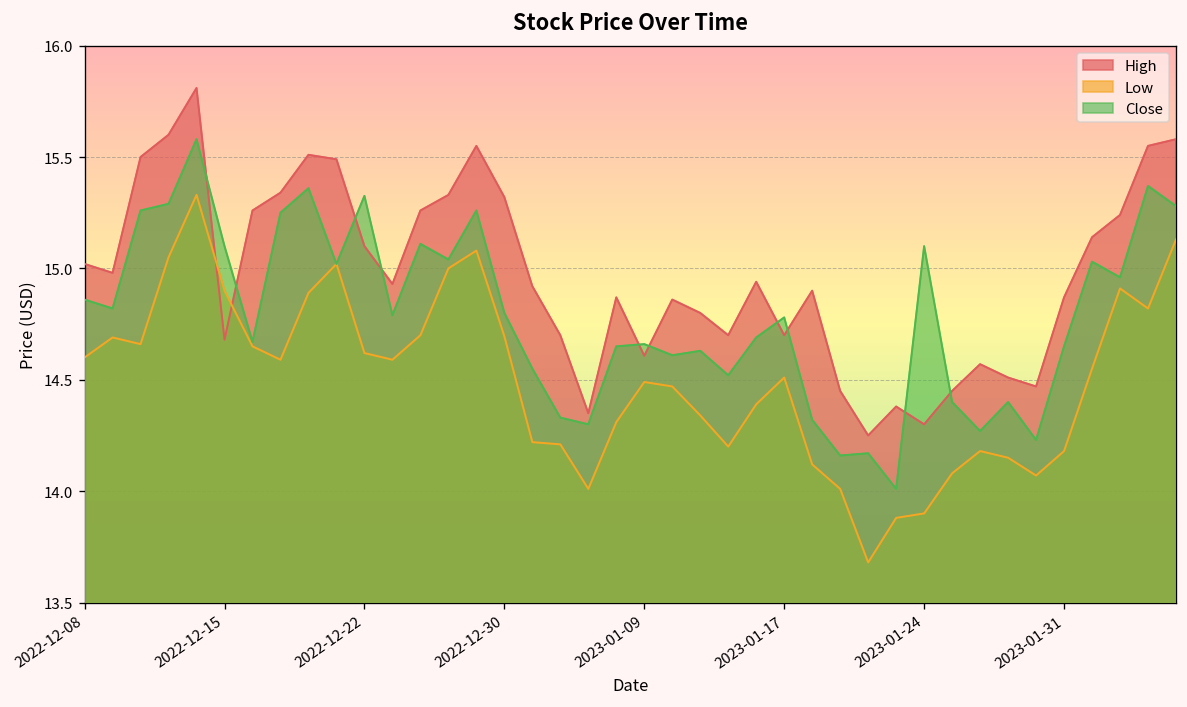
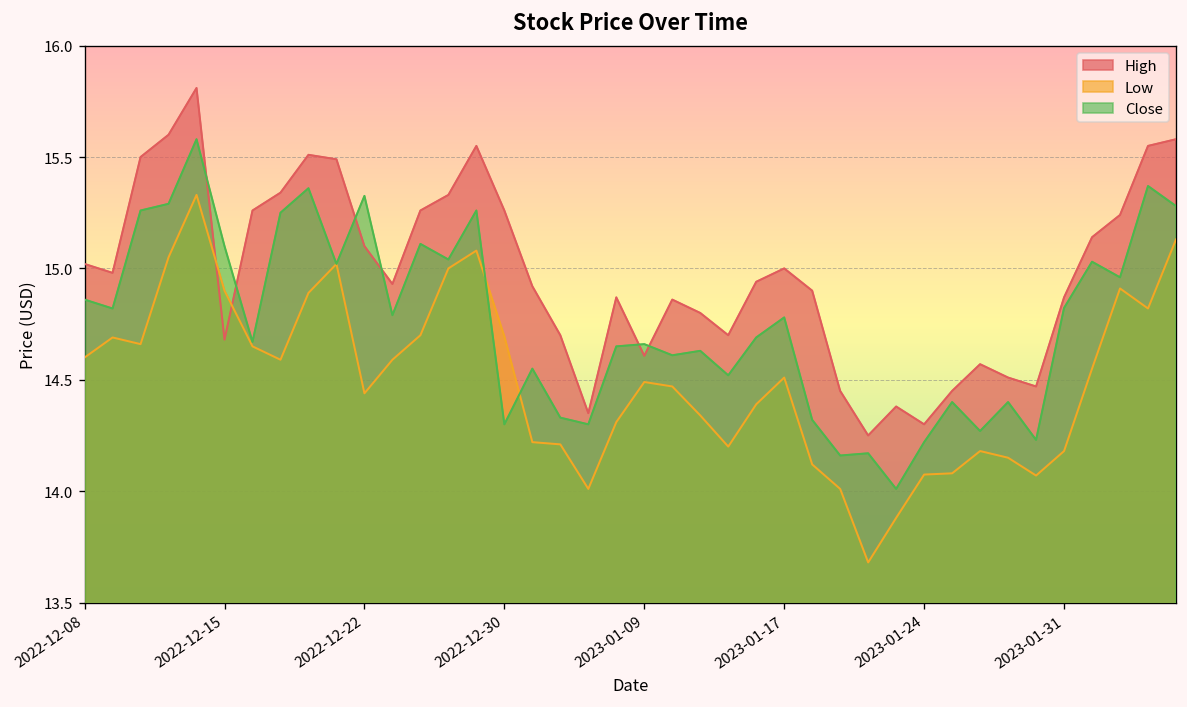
Low, 2022-12-22: 14.62 -> 14.44
High, 2022-12-30: 15.32 -> 15.26
Close, 2022-12-30: 14.8 -> 14.3
High, 2023-01-17: 14.7 -> 15.0
Low, 2023-01-24: 13.90 -> 14.07
Close, 2023-01-24: 15.10 -> 14.22
Close, 2023-01-31: 14.65 -> 14.82
